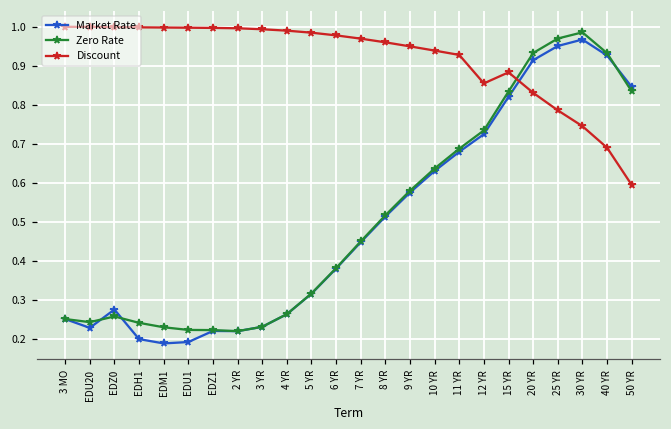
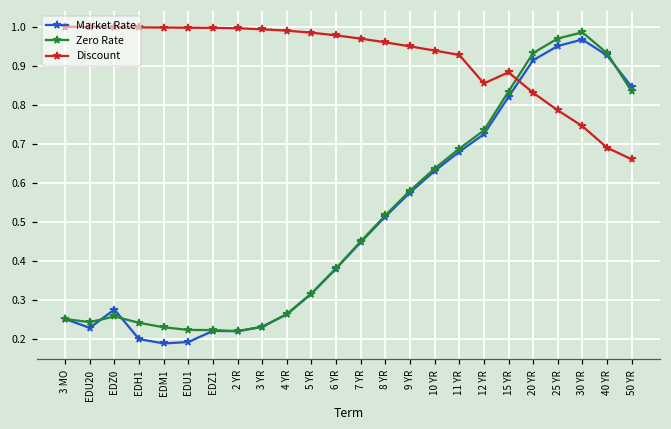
Discount, 50 YR: 0.59 -> 0.66
